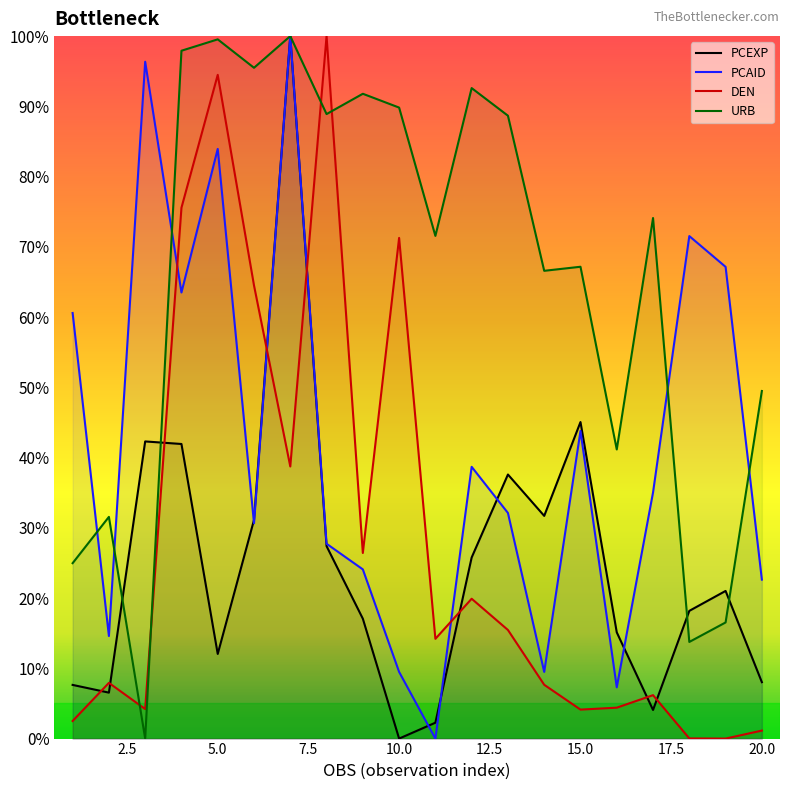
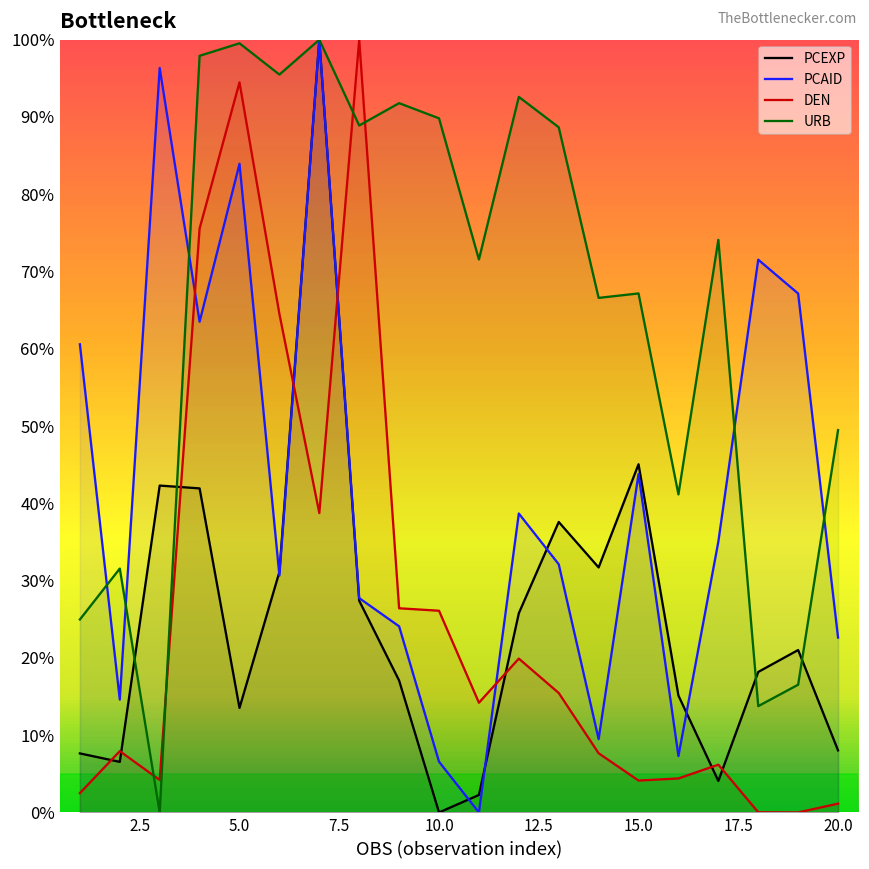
PCEXP, 5.0: 12% -> 14%
PCAID, 10.0: 9% -> 7%
DEN, 10.0: 71% -> 26%
